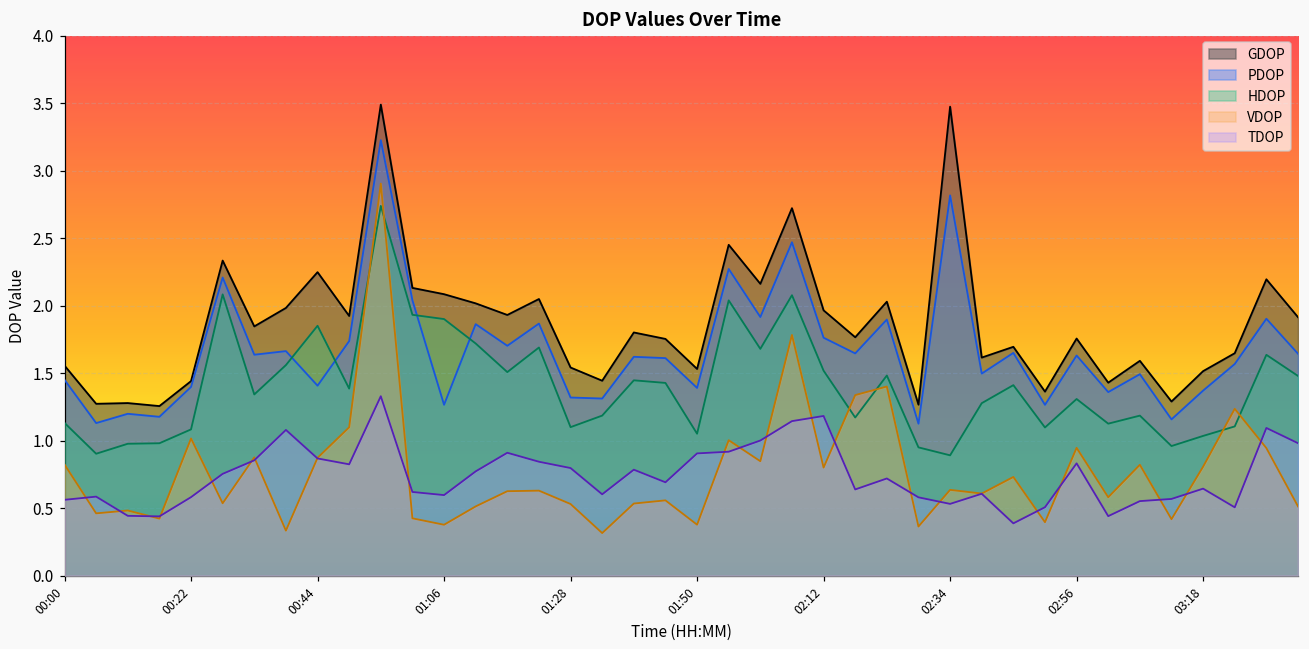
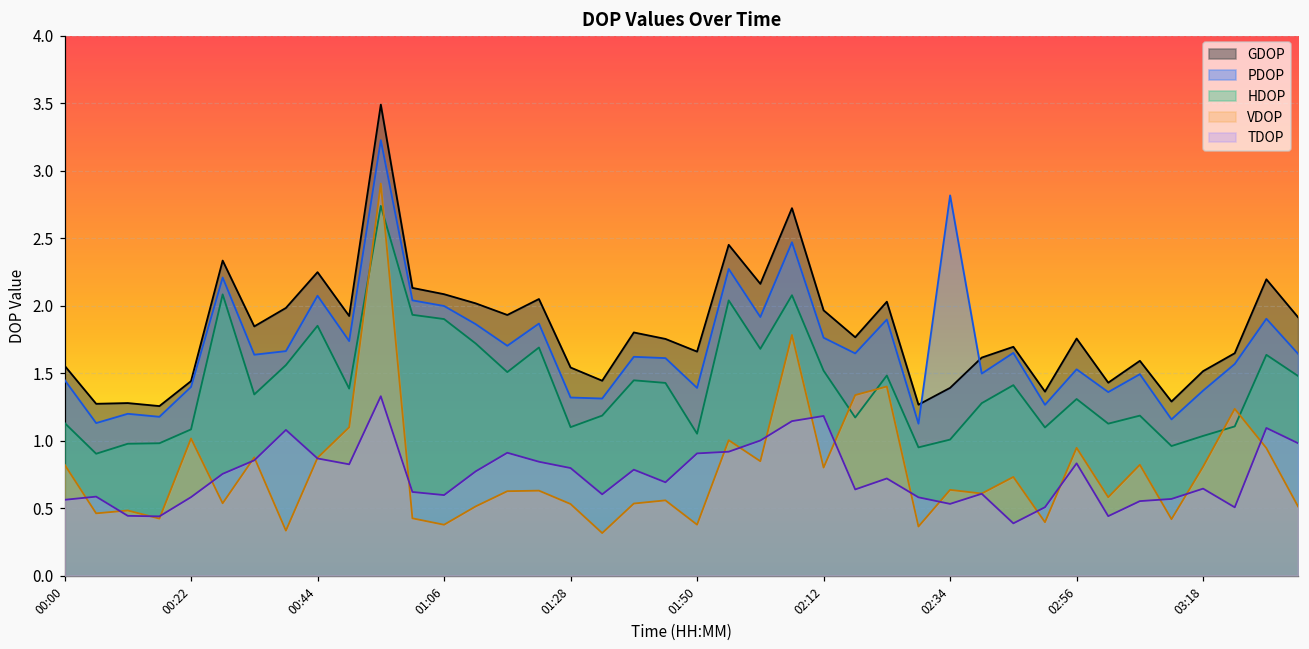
PDOP, 00:44: 1.41 -> 2.07
PDOP, 01:06: 1.27 -> 2.00
GDOP, 01:50: 1.53 -> 1.66
GDOP, 02:34: 3.47 -> 1.39
HDOP, 02:34: 0.89 -> 1.01
PDOP, 02:56: 1.63 -> 1.53
